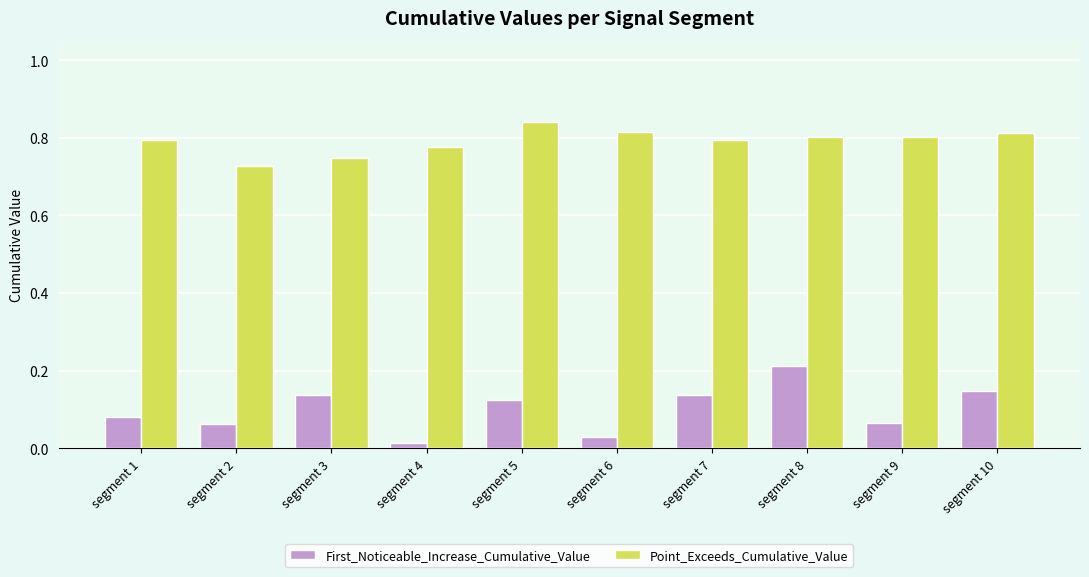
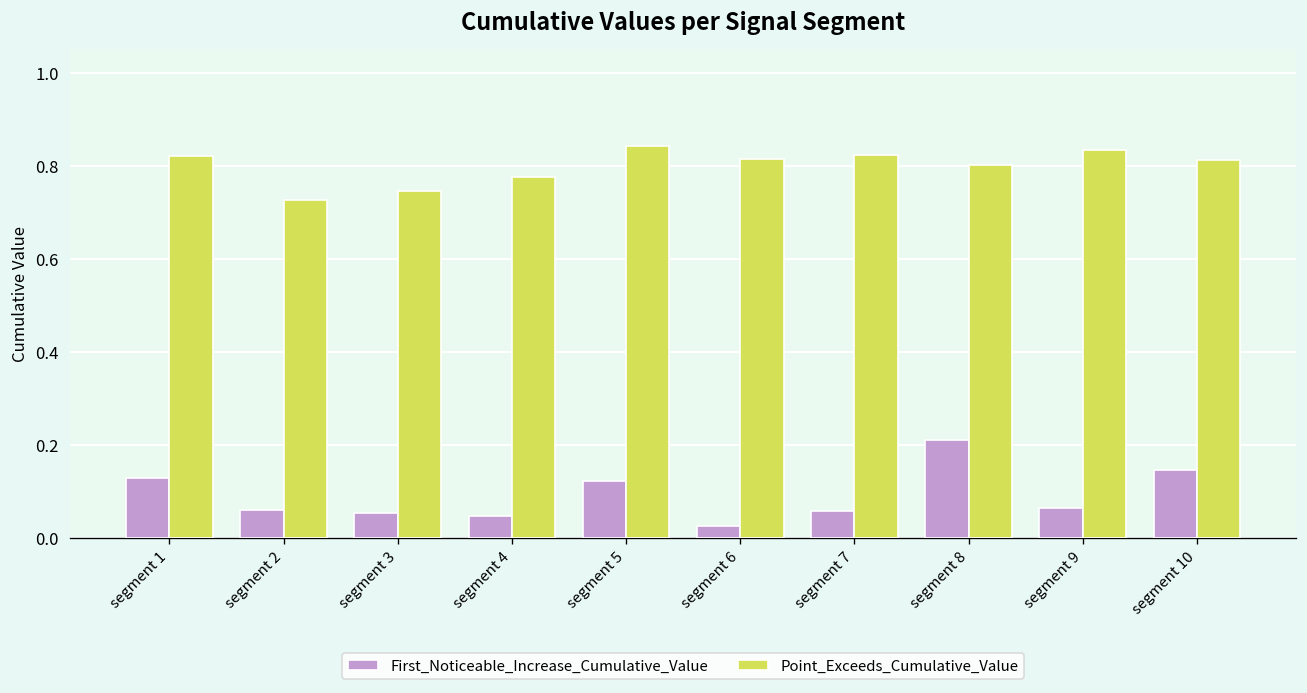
First_Noticeable_Increase_Cumulative_Value, segment 1: 0.08 -> 0.13
Point_Exceeds_Cumulative_Value, segment 1: 0.79 -> 0.82
First_Noticeable_Increase_Cumulative_Value, segment 3: 0.14 -> 0.06
First_Noticeable_Increase_Cumulative_Value, segment 4: 0.01 -> 0.05
First_Noticeable_Increase_Cumulative_Value, segment 7: 0.14 -> 0.06
Point_Exceeds_Cumulative_Value, segment 7: 0.79 -> 0.82
Point_Exceeds_Cumulative_Value, segment 9: 0.80 -> 0.83
